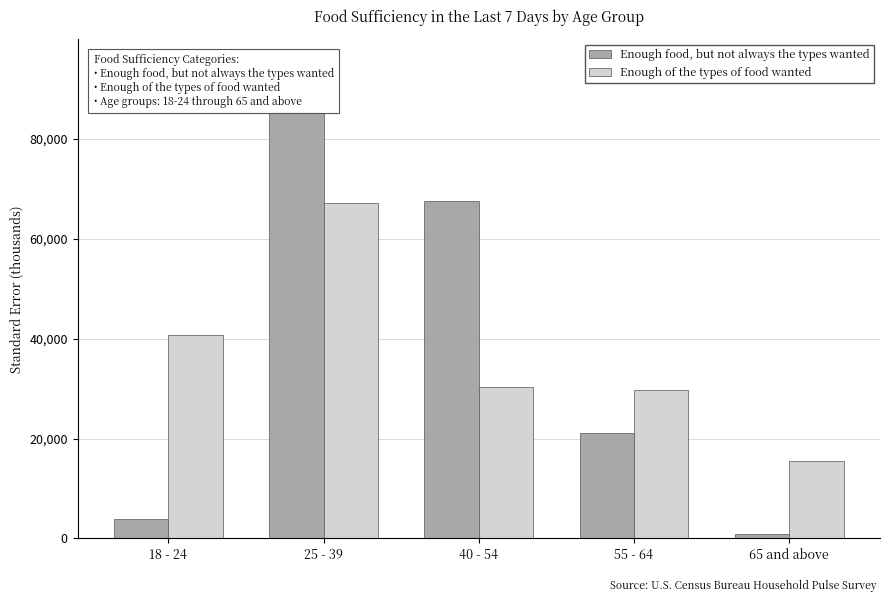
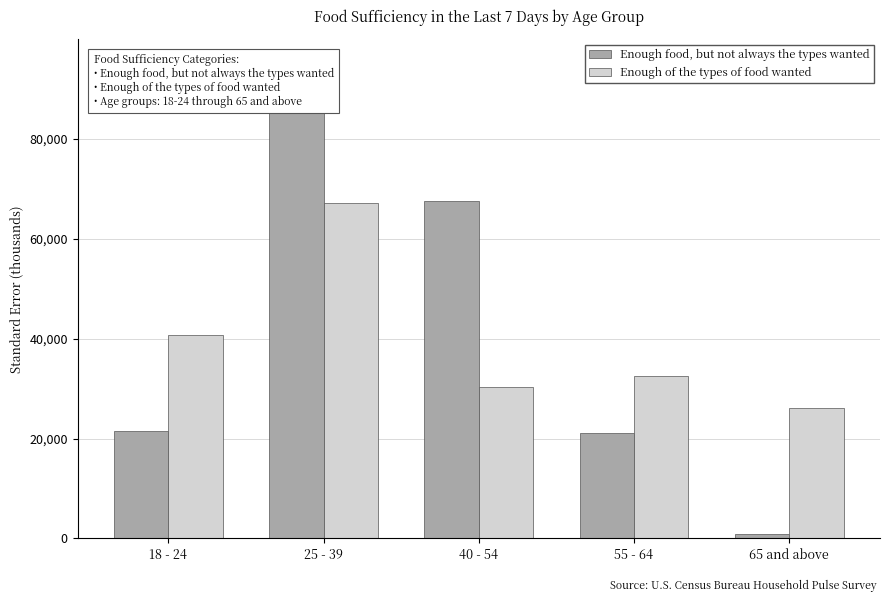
Enough food, but not always the types wanted, 18 - 24: 4,000 -> 21,000
Enough of the types of food wanted, 55 - 64: 30,000 -> 33,000
Enough of the types of food wanted, 65 and above: 15,000 -> 26,000
